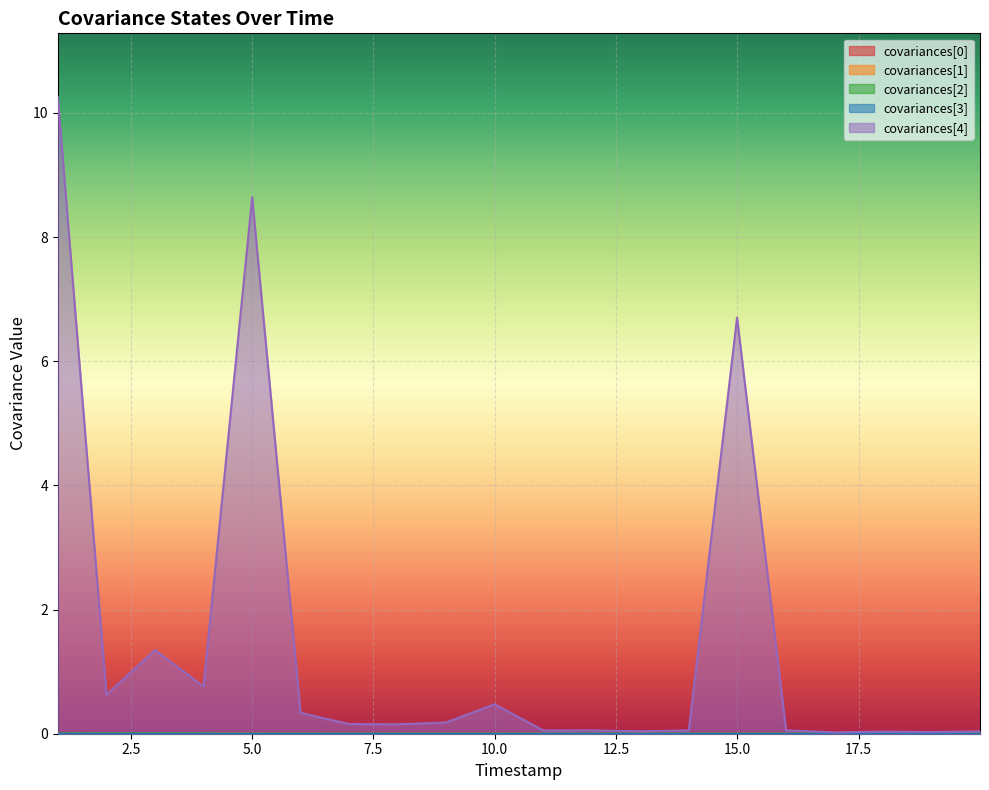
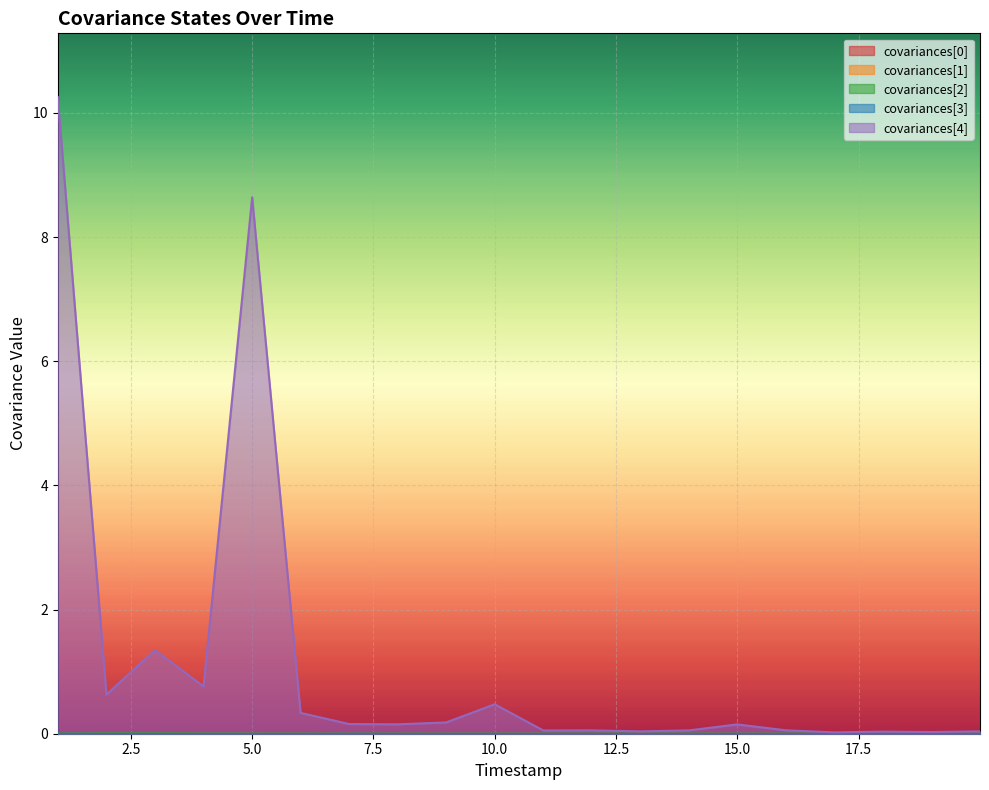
covariances[4], 15.0: 6.7 -> 0.1
